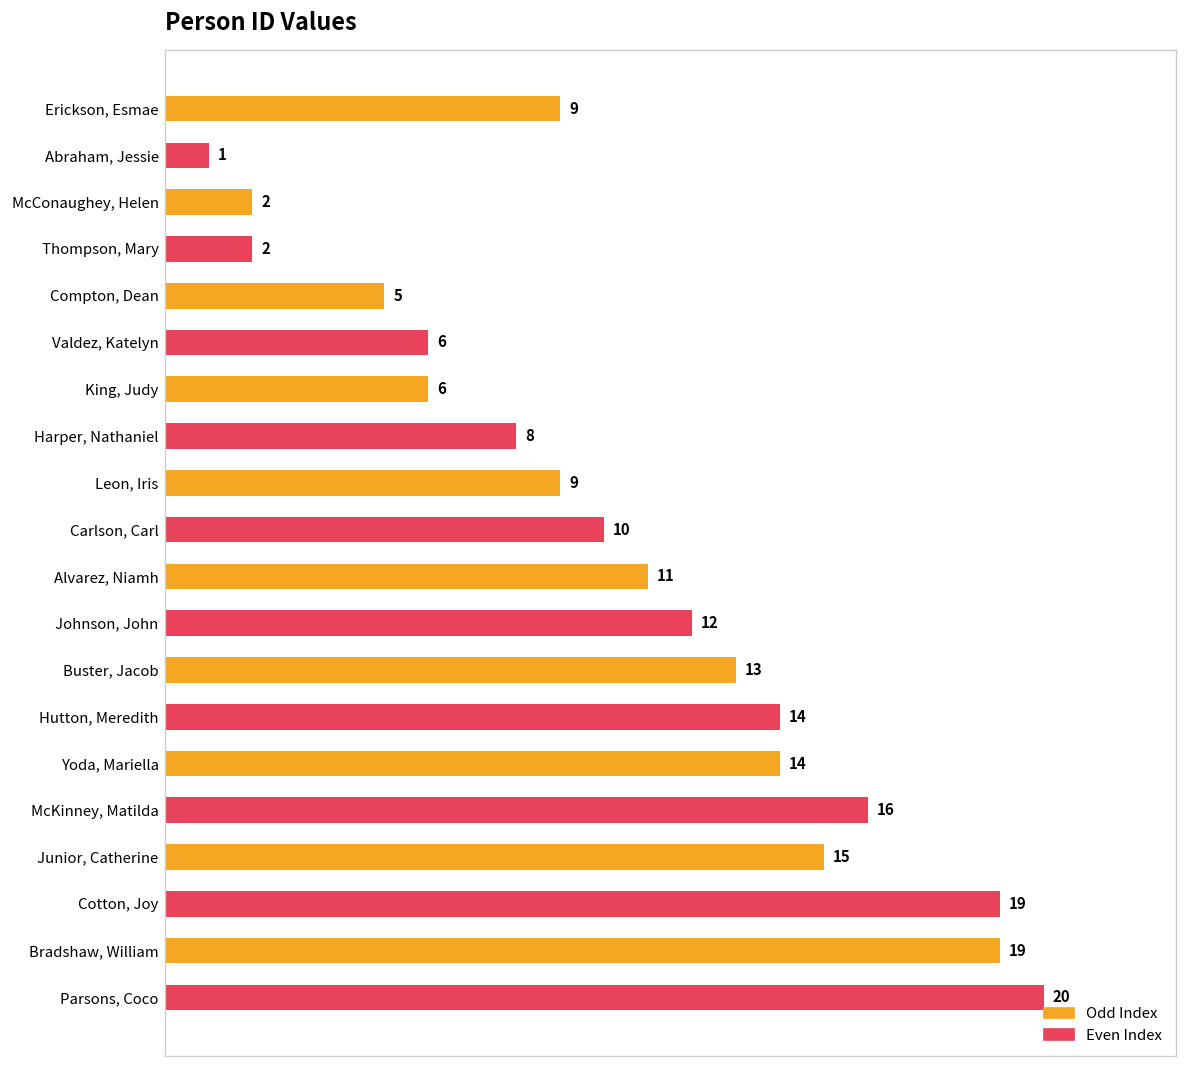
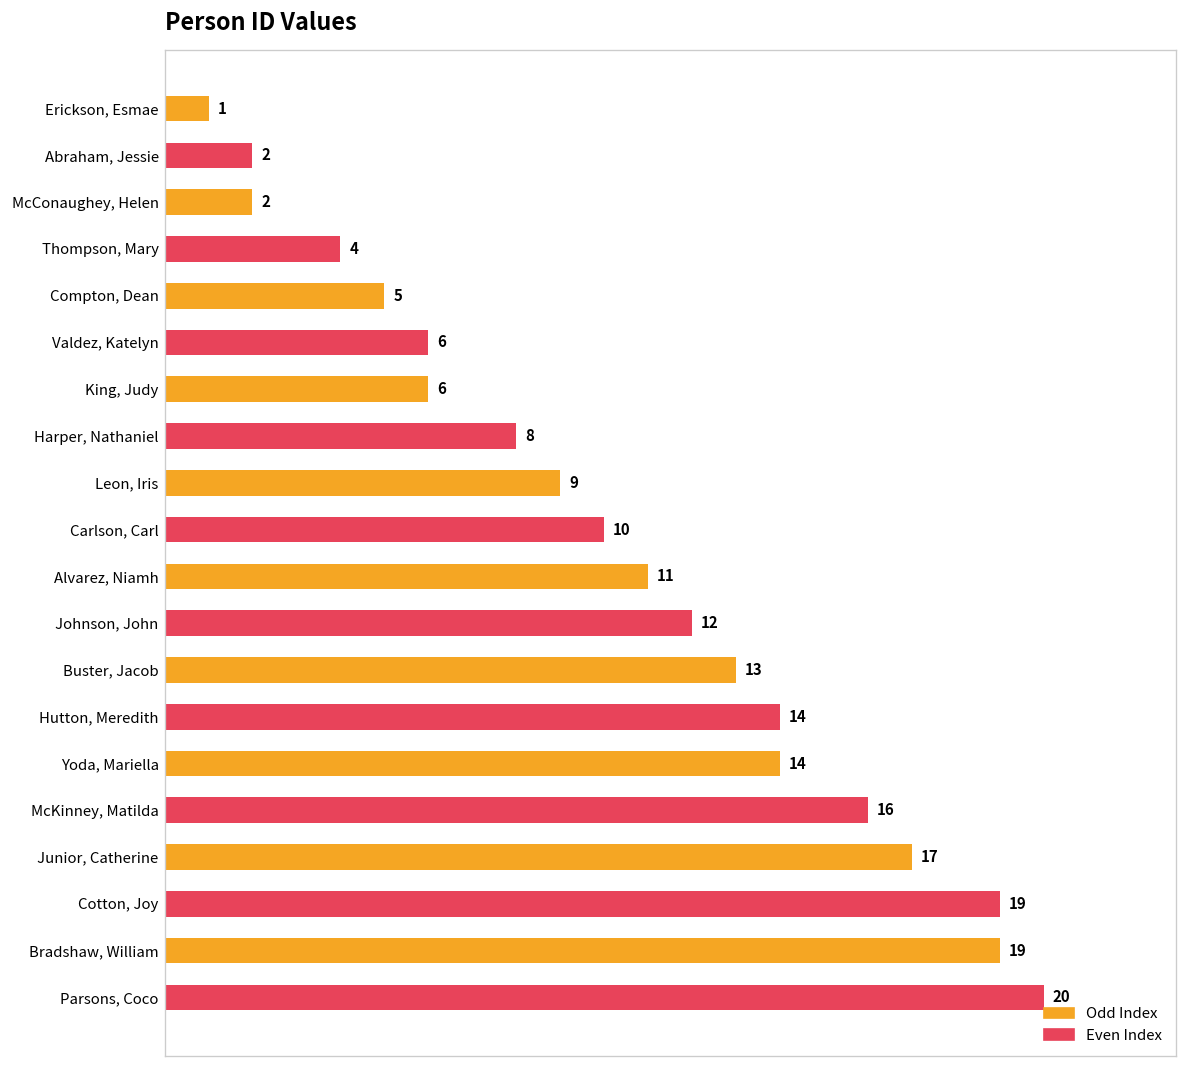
Erickson, Esmae: 9 -> 1
Abraham, Jessie: 1 -> 2
Thompson, Mary: 2 -> 4
Junior, Catherine: 15 -> 17
